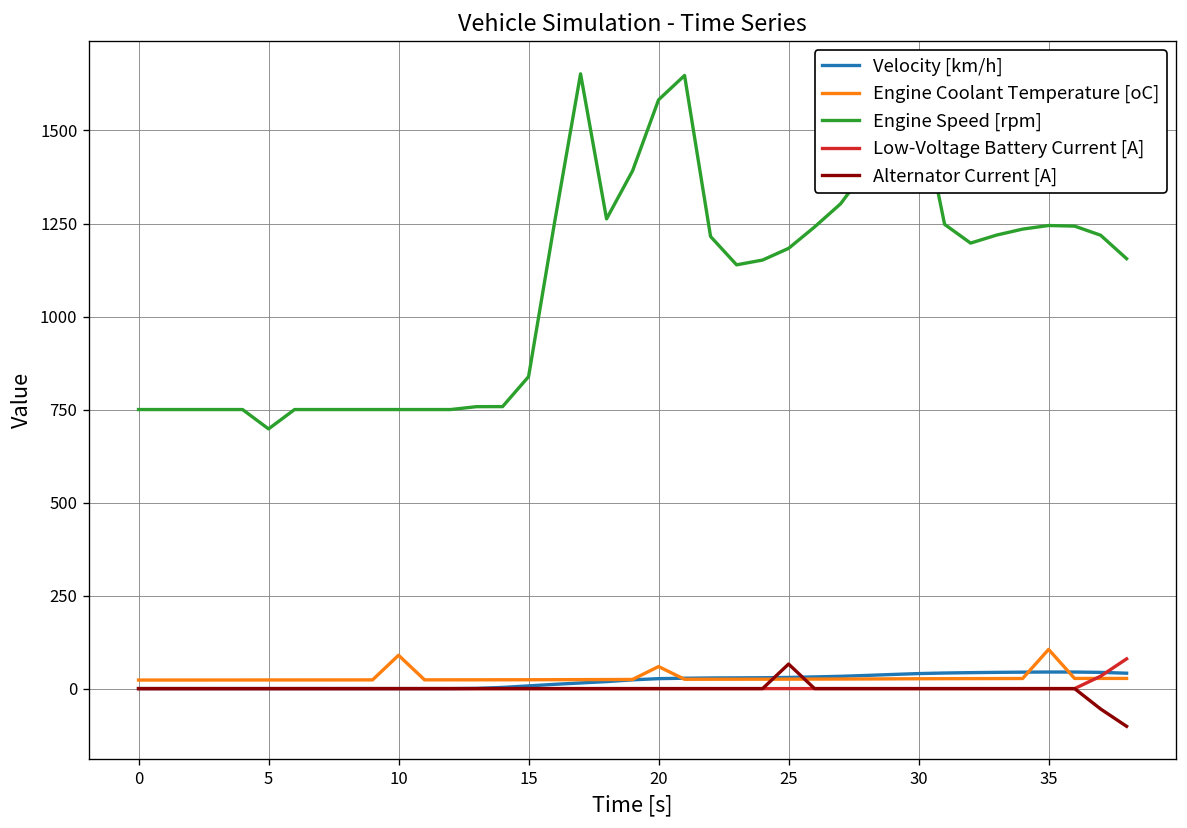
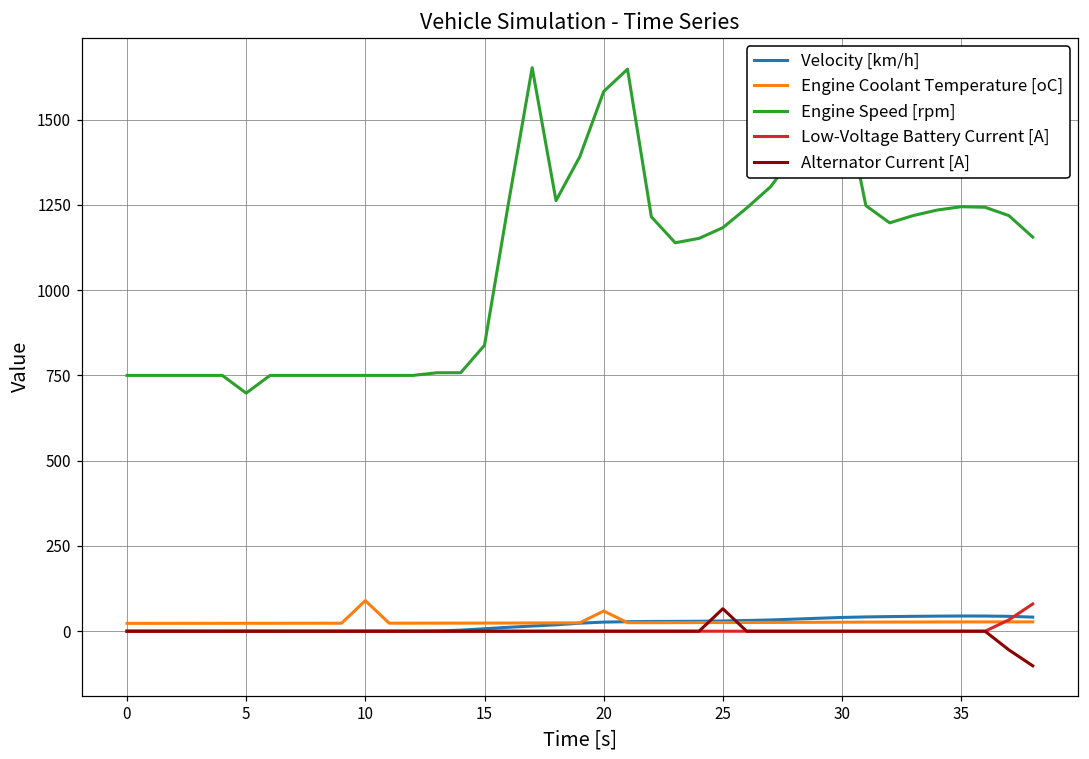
Engine Coolant Temperature [oC], 35: 110 -> 30
